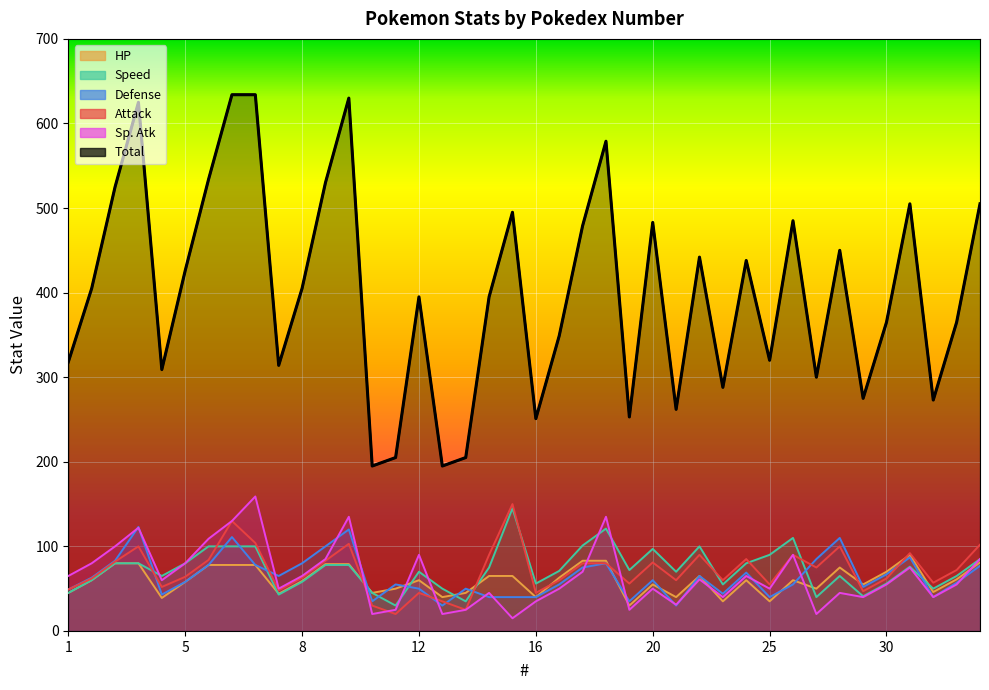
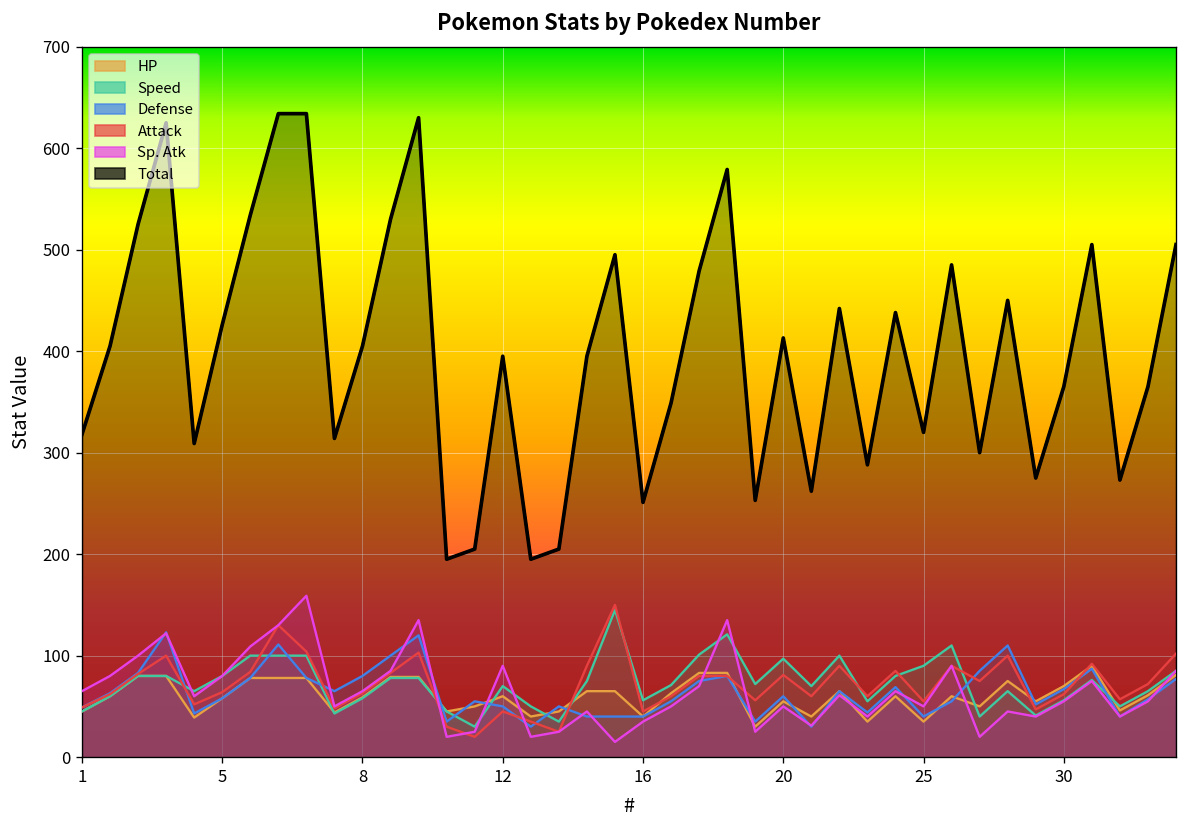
Total, 20: 480 -> 410
